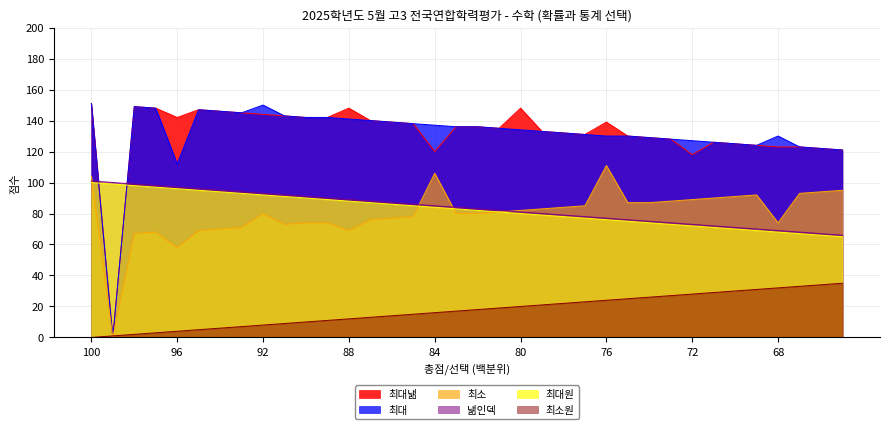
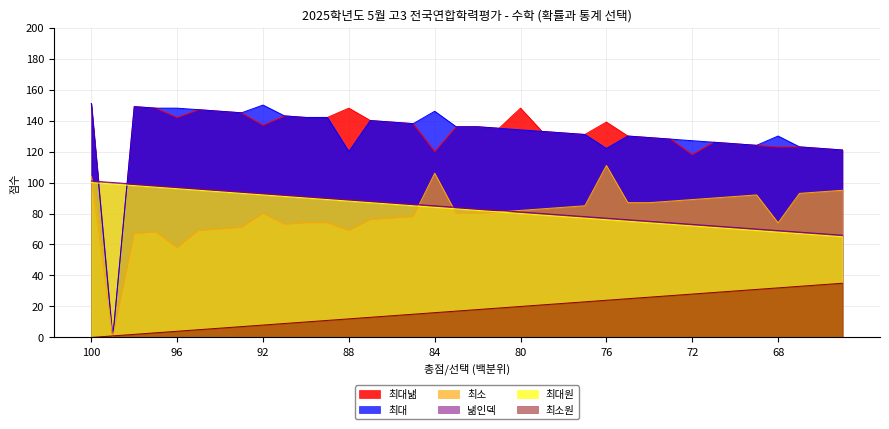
최대, 96: 112 -> 148
최대낾, 92: 144 -> 137
최대, 88: 141 -> 120
최대, 84: 137 -> 146
최대, 76: 130 -> 122
